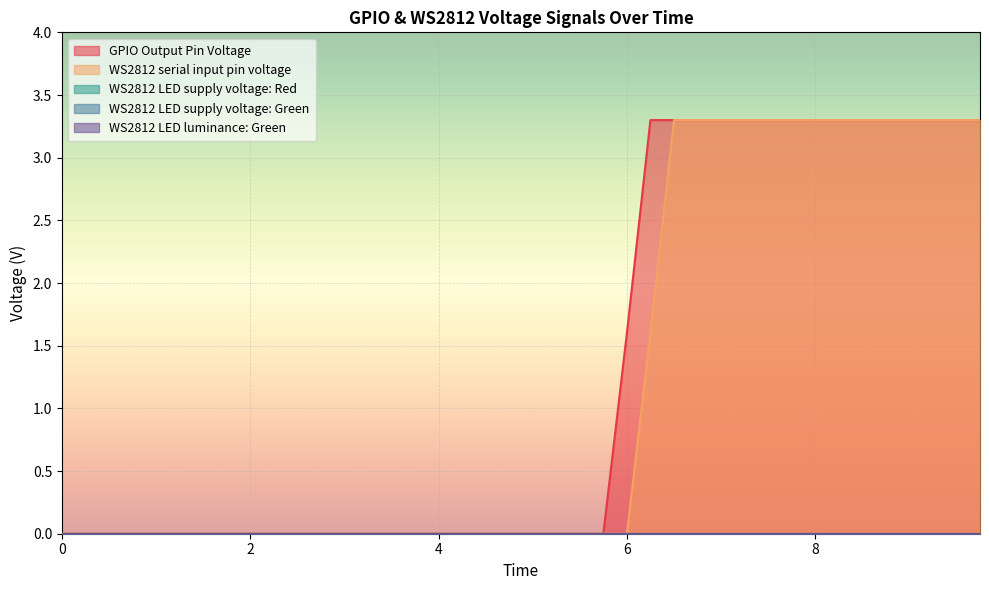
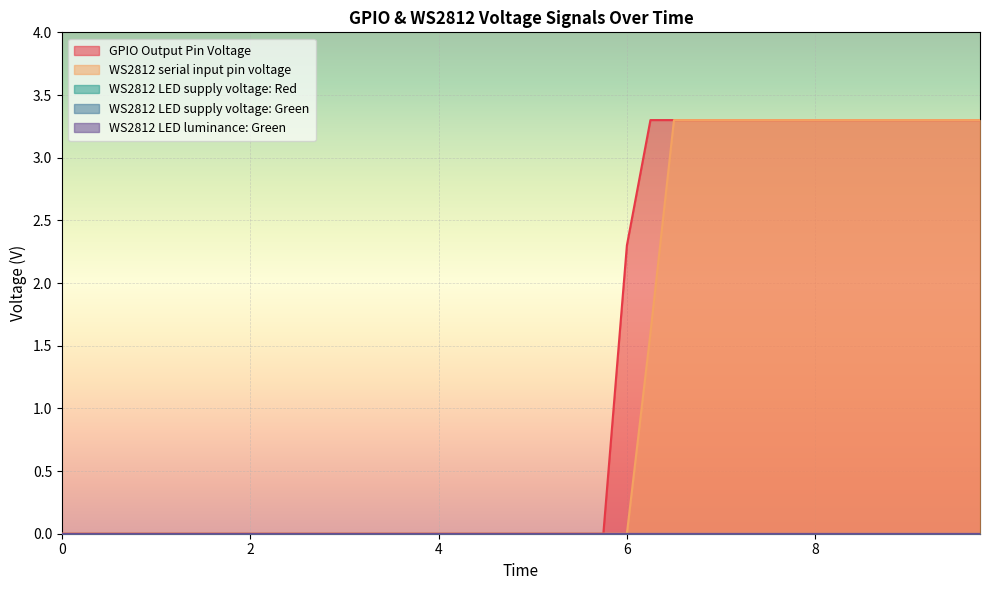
GPIO Output Pin Voltage, 6: 1.6 -> 2.3
